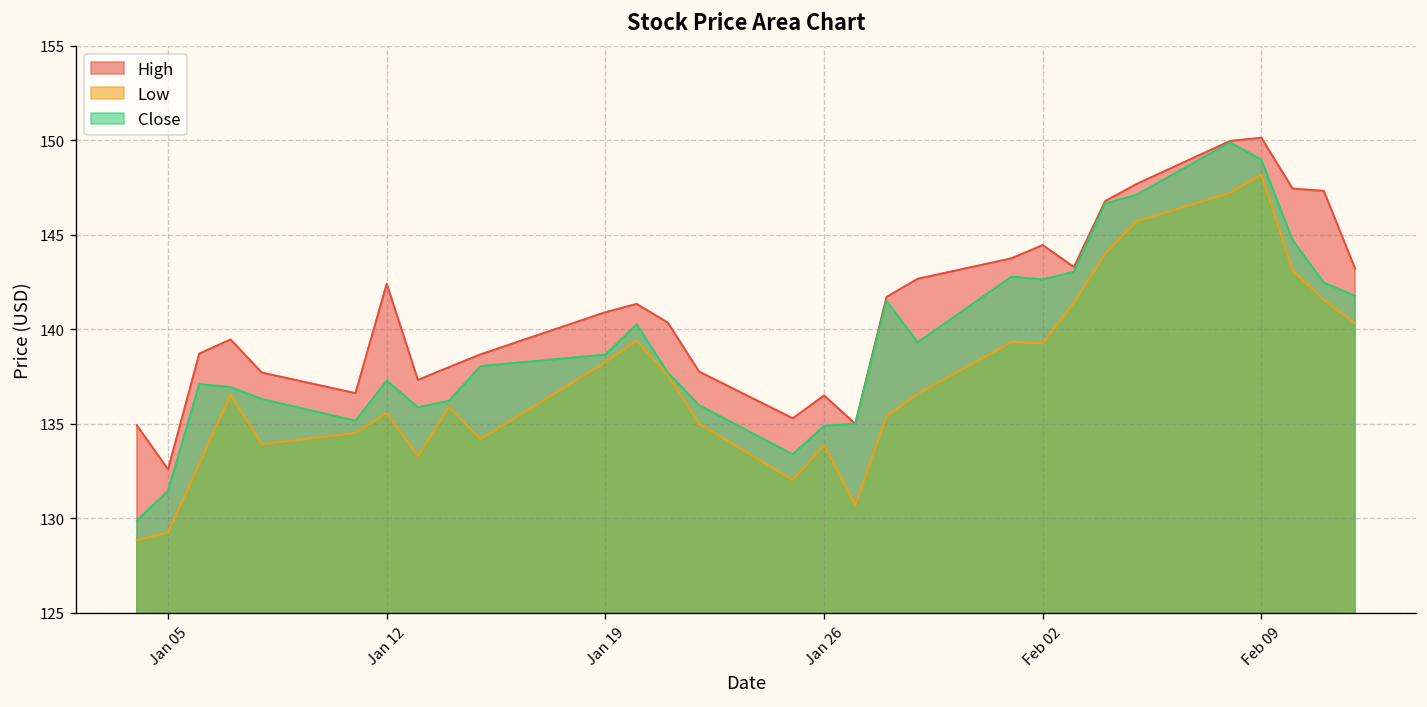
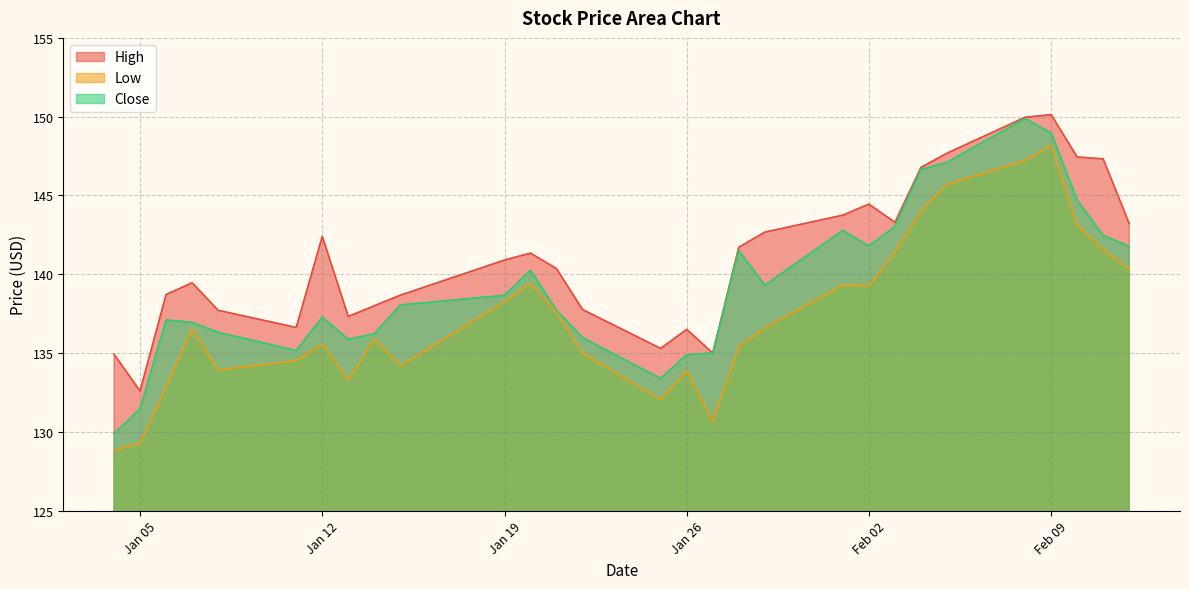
Close, Feb 02: 142.6 -> 141.8
